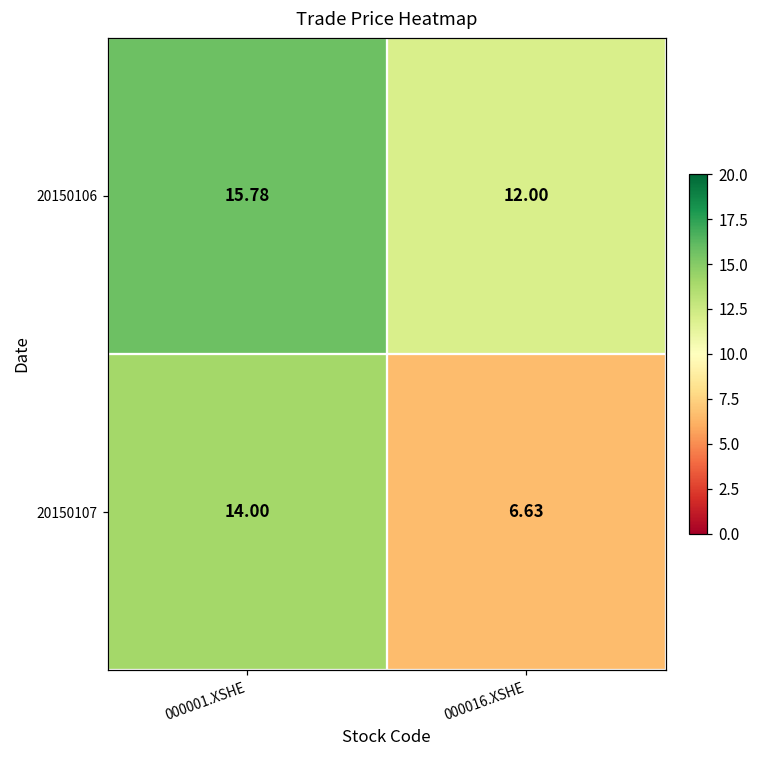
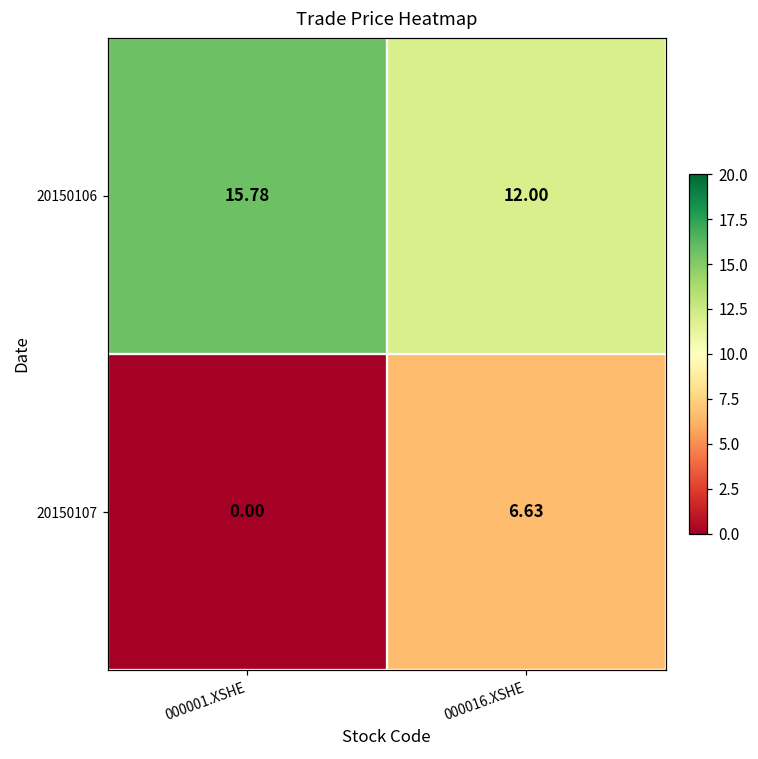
20150107, 000001.XSHE: 14.00 -> 0.00
